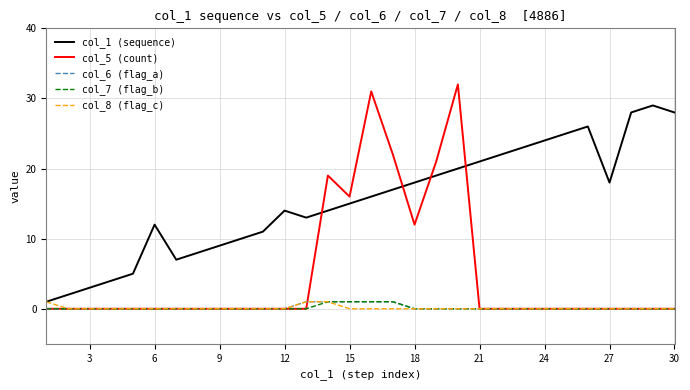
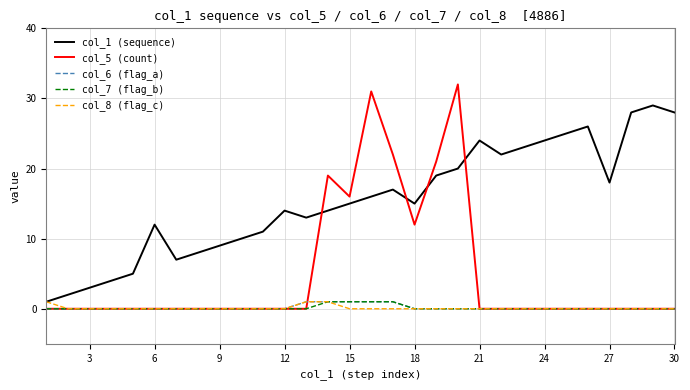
col_1 (sequence), 18: 18 -> 15
col_1 (sequence), 21: 21 -> 24
